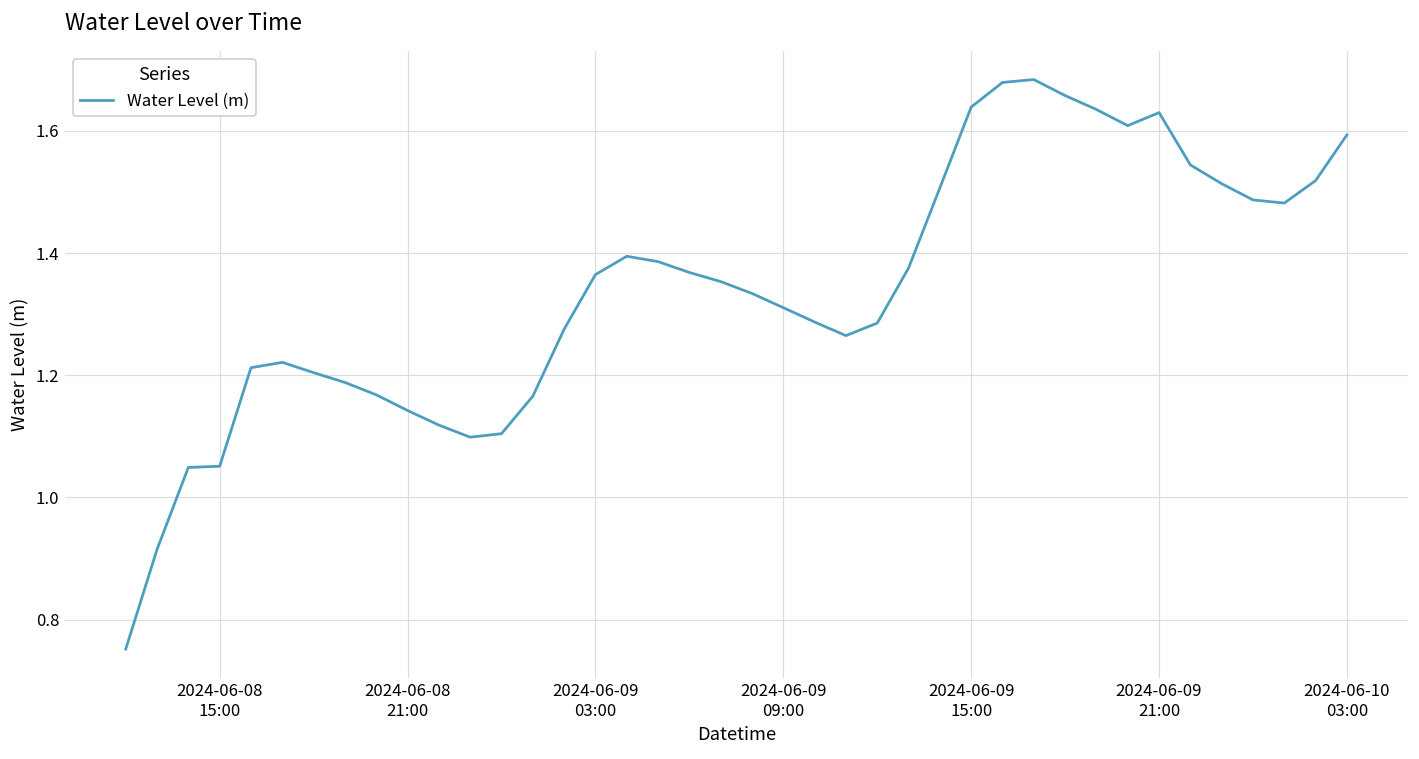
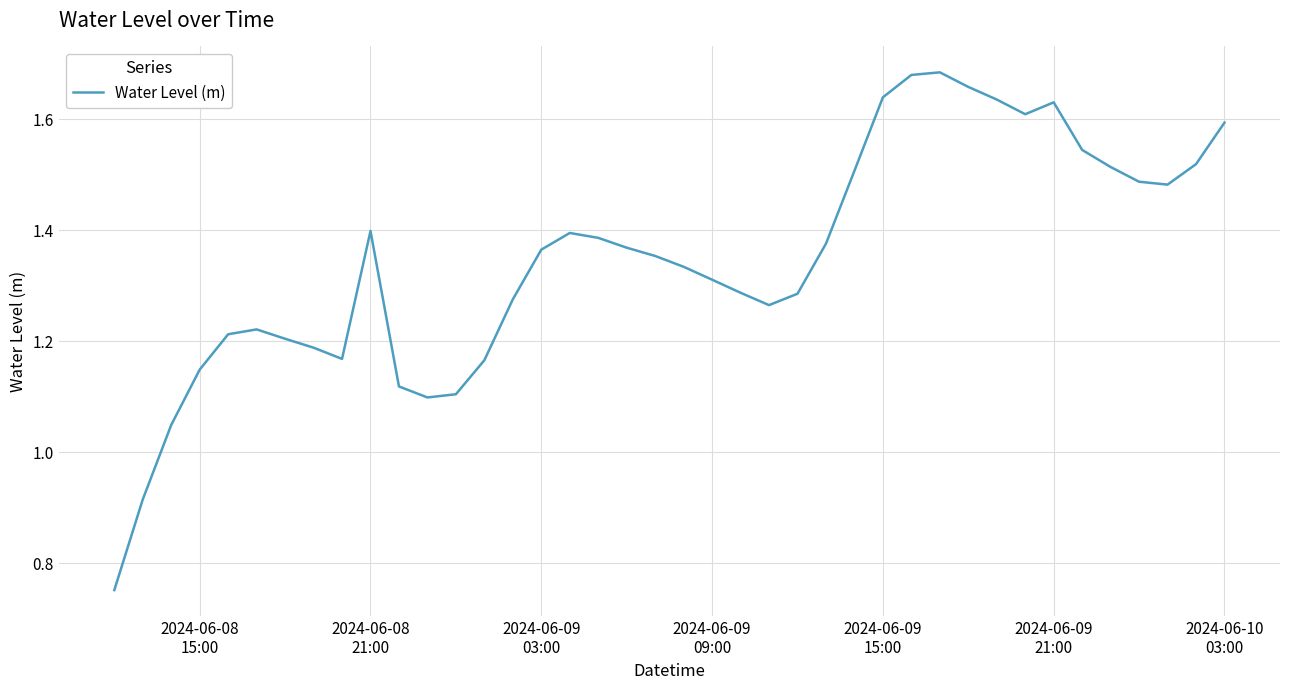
2024-06-08 15:00: 1.05 -> 1.15
2024-06-08 21:00: 1.14 -> 1.40
